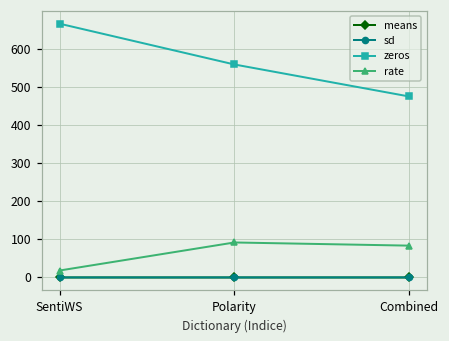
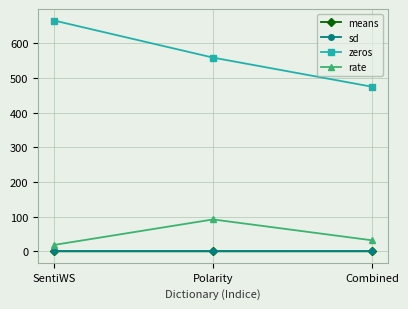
rate, Combined: 80 -> 30
